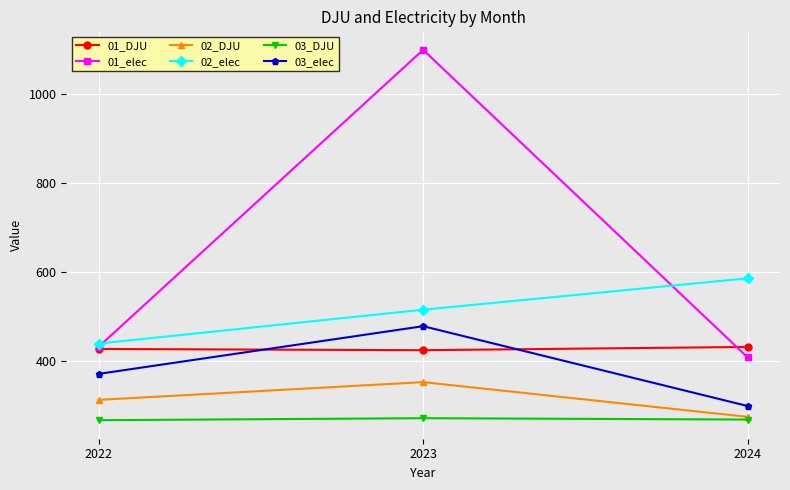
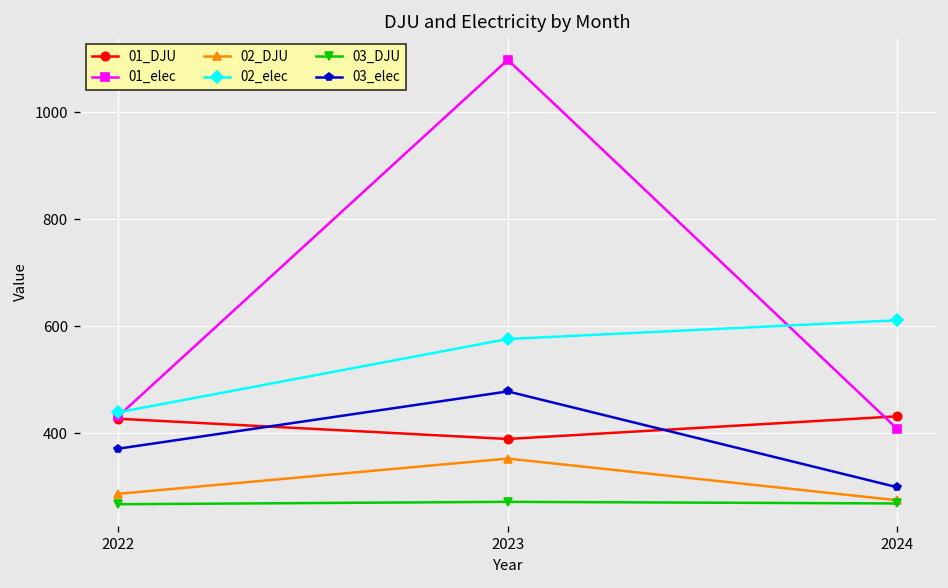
02_DJU, 2022: 310 -> 290
01_DJU, 2023: 420 -> 390
02_elec, 2023: 520 -> 580
02_elec, 2024: 590 -> 610
